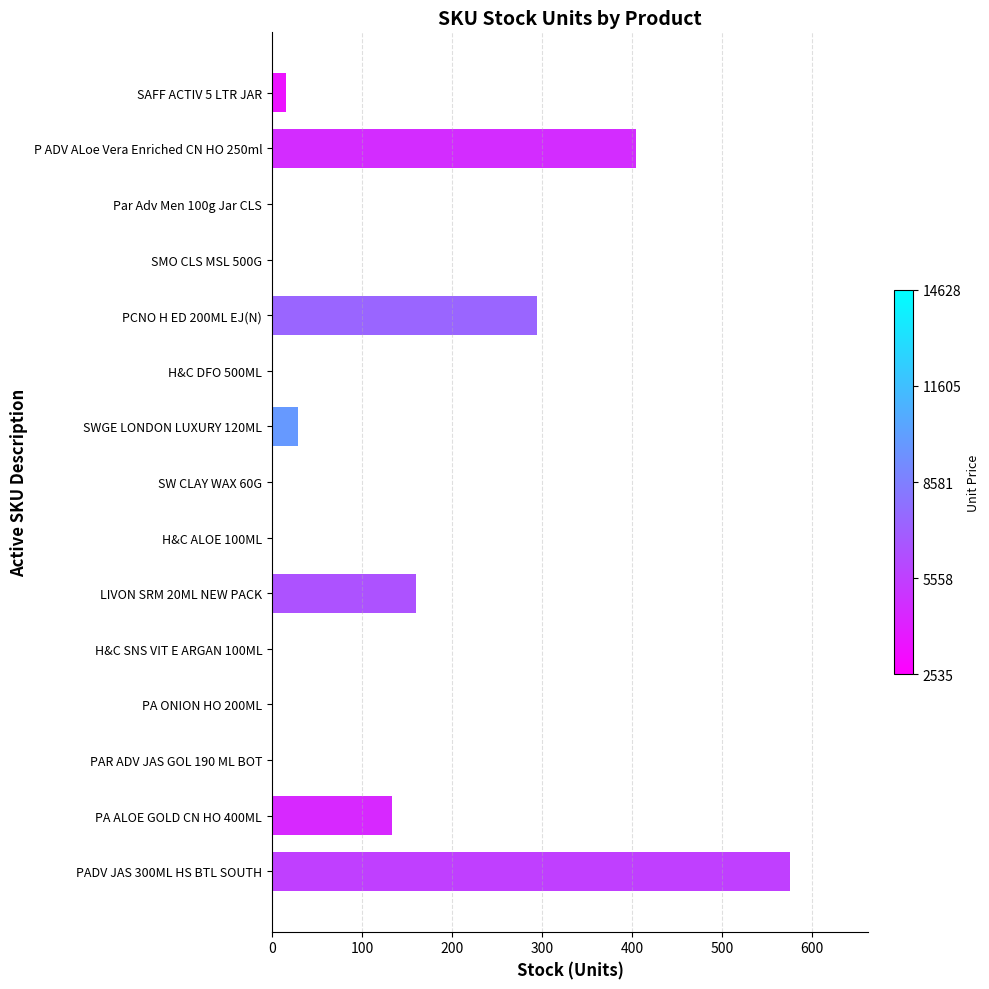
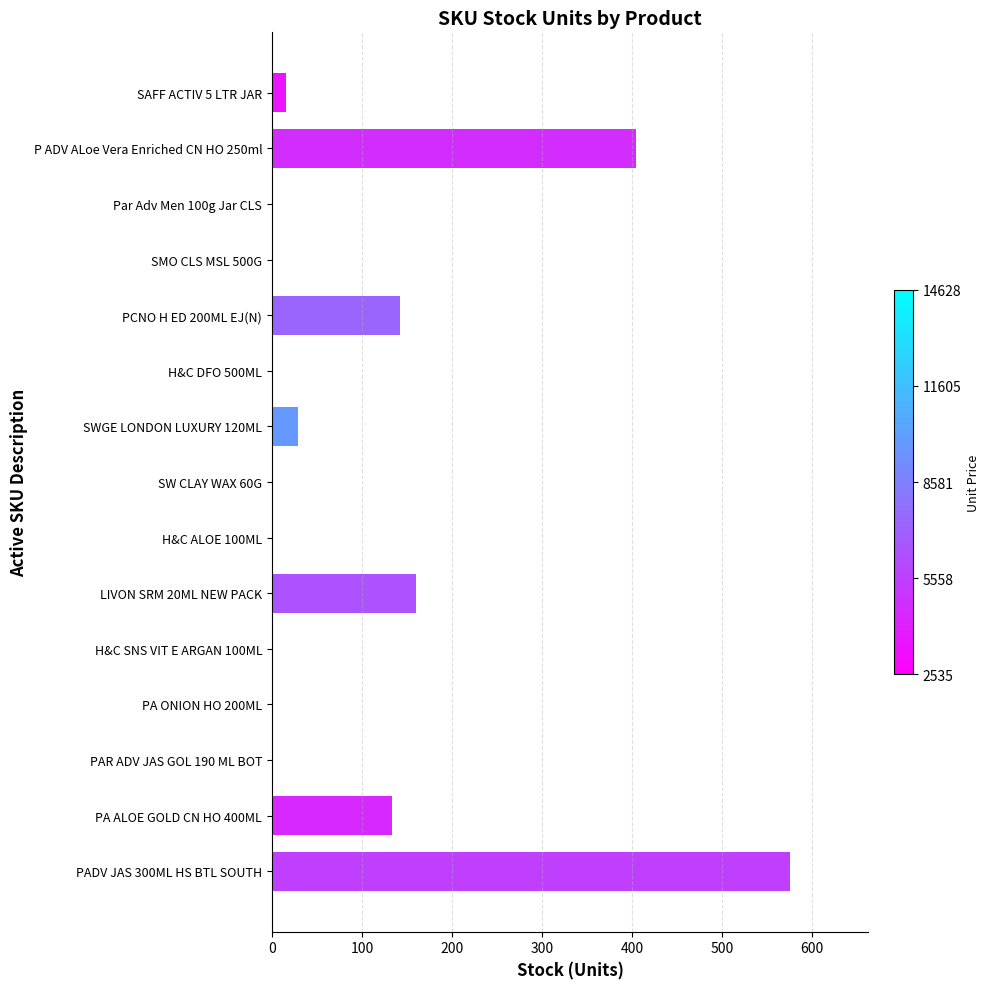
PCNO H ED 200ML EJ(N): 290 -> 140
